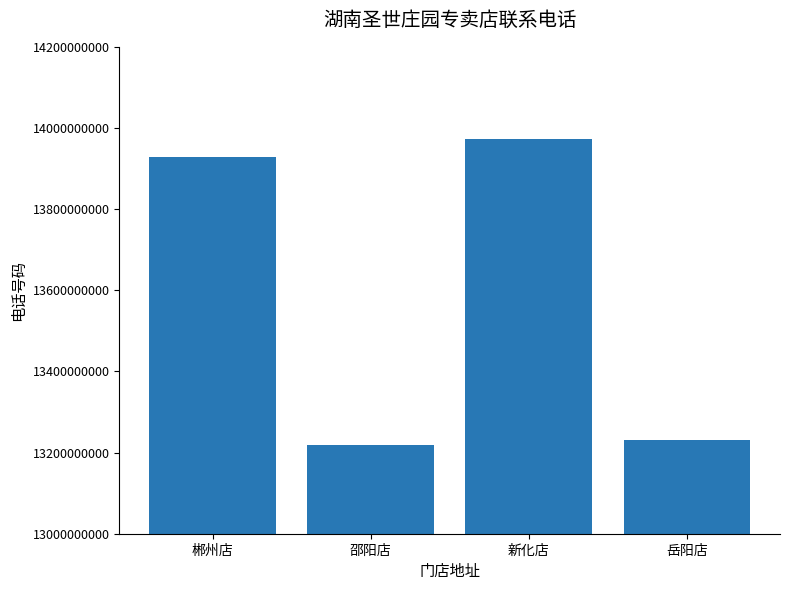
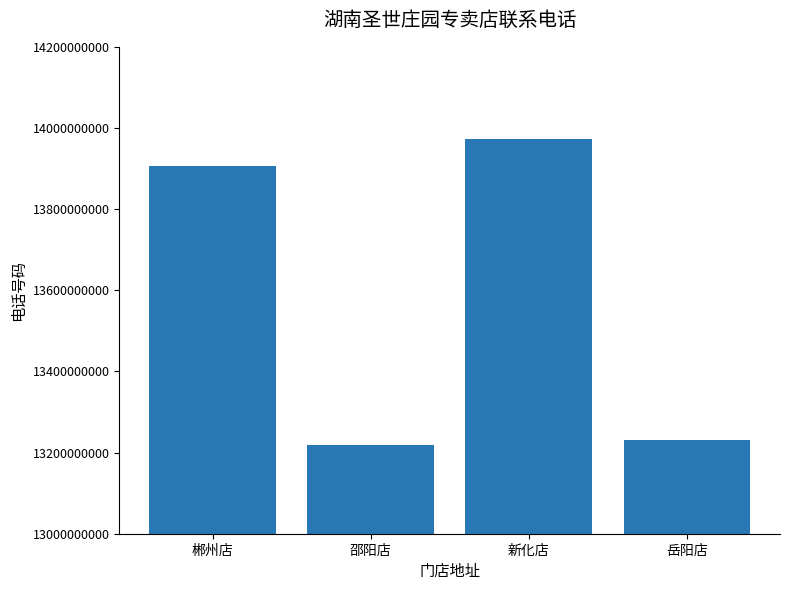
郴州店: 13930000000 -> 13910000000
